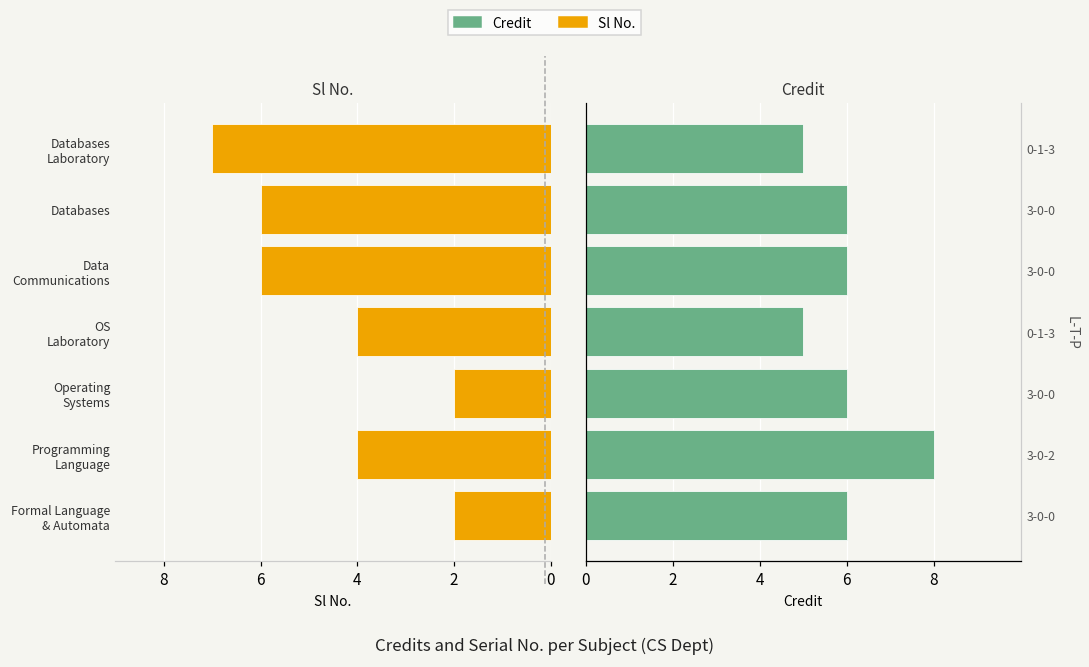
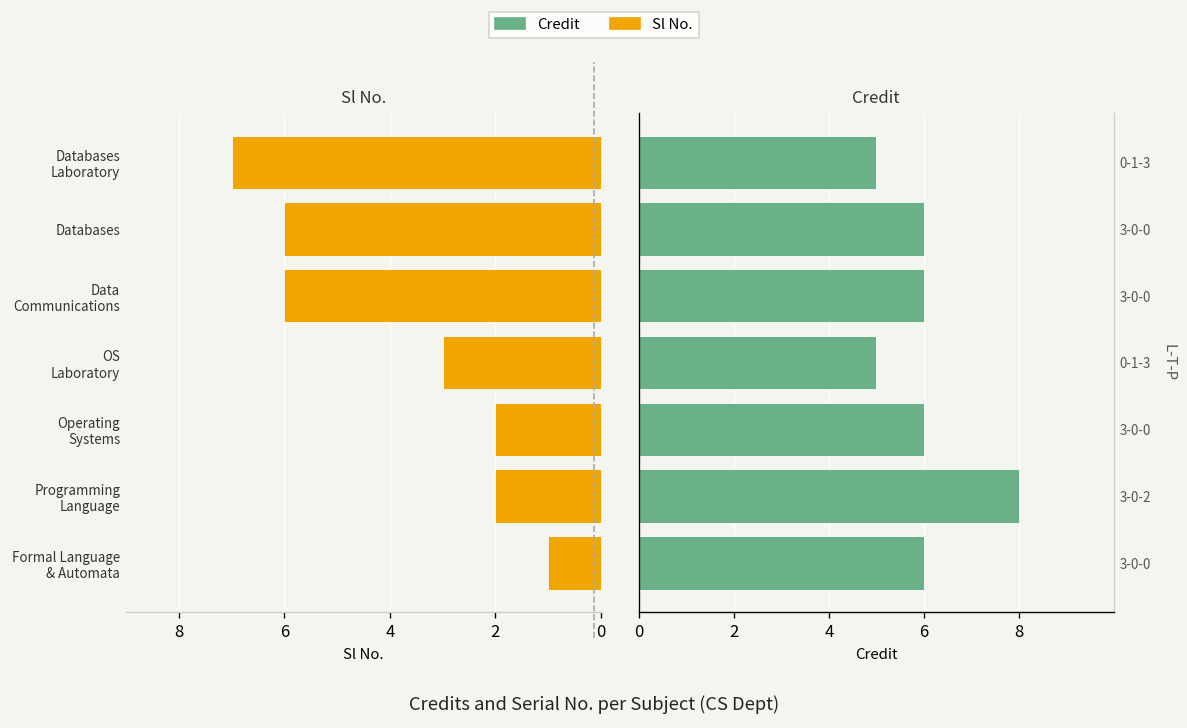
Sl No., OS Laboratory: 4 -> 3
Sl No., Programming Language: 4 -> 2
Sl No., Formal Language & Automata: 2 -> 1
